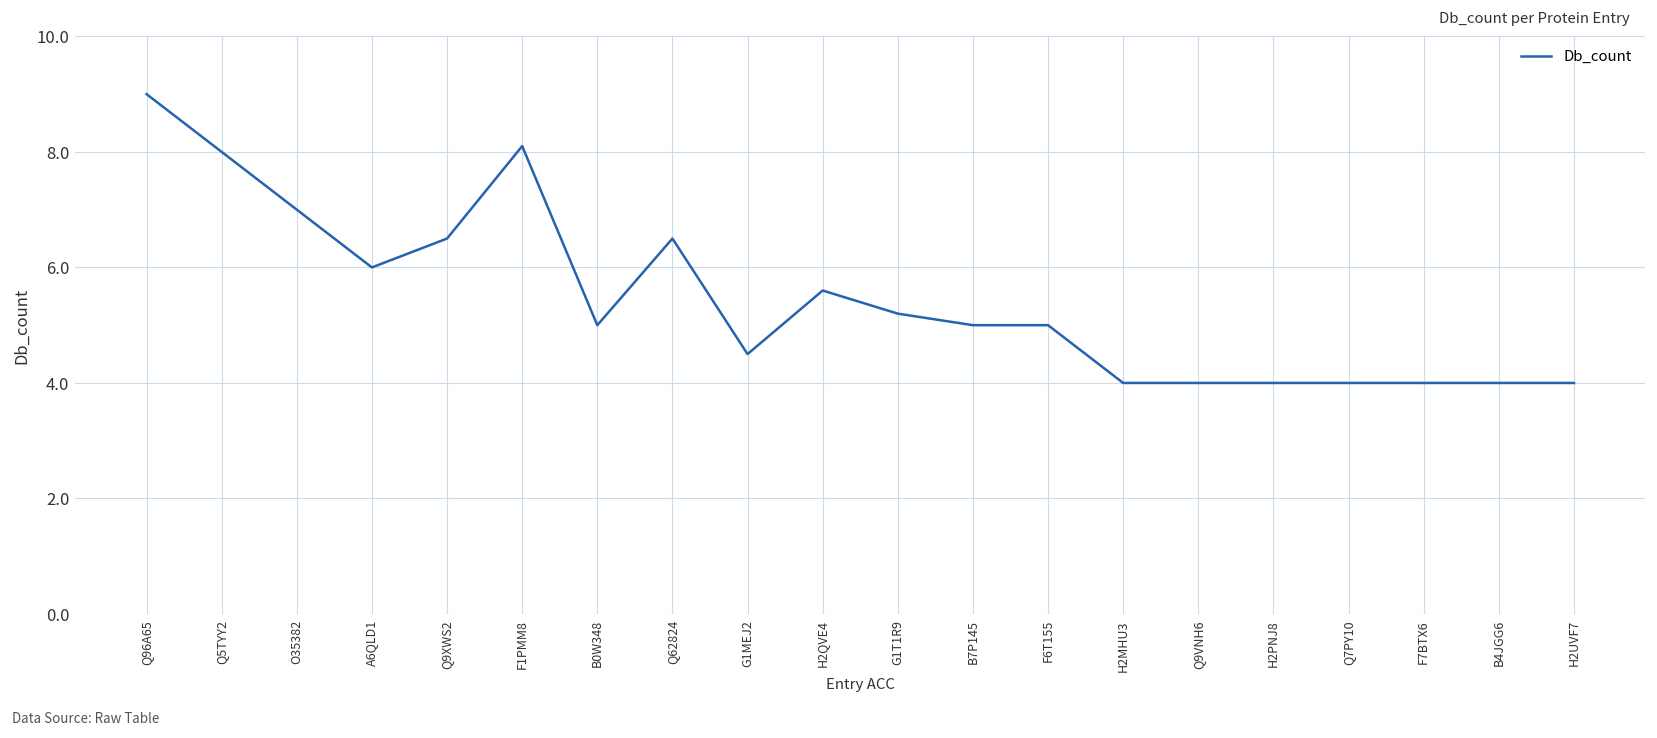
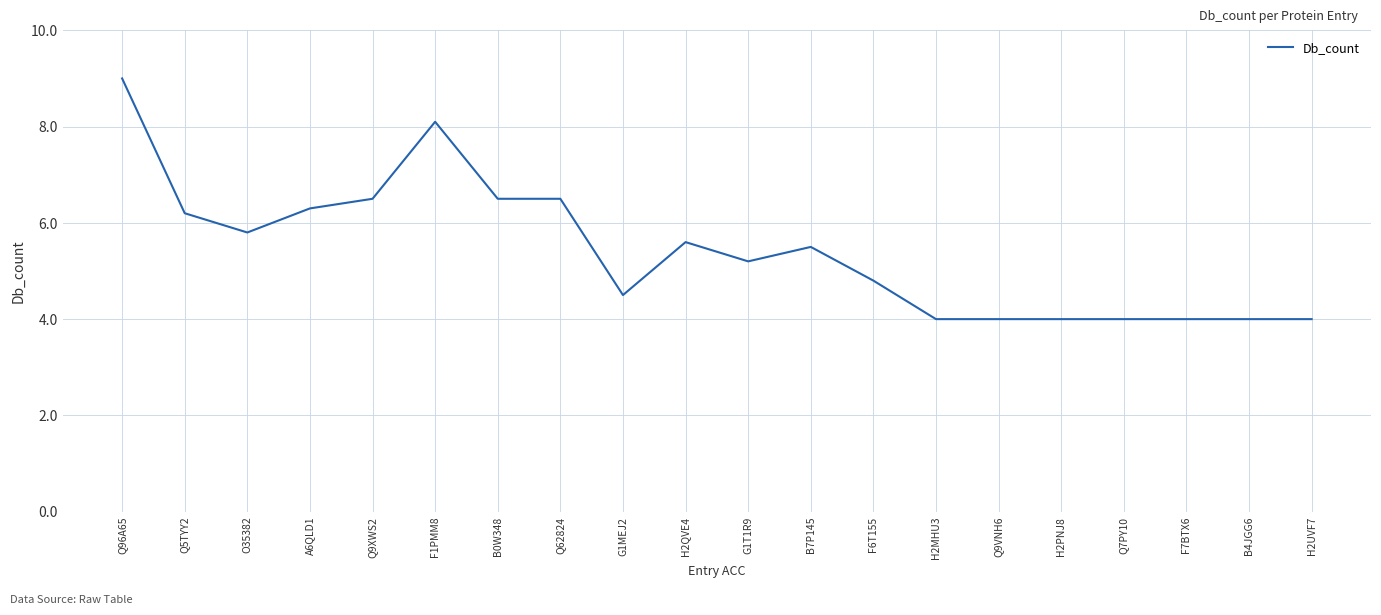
Q5TYY2: 8.0 -> 6.2
O35382: 7.0 -> 5.8
A6QLD1: 6.0 -> 6.3
B0W348: 5.0 -> 6.5
B7P145: 5.0 -> 5.5
F6T155: 5.0 -> 4.8
